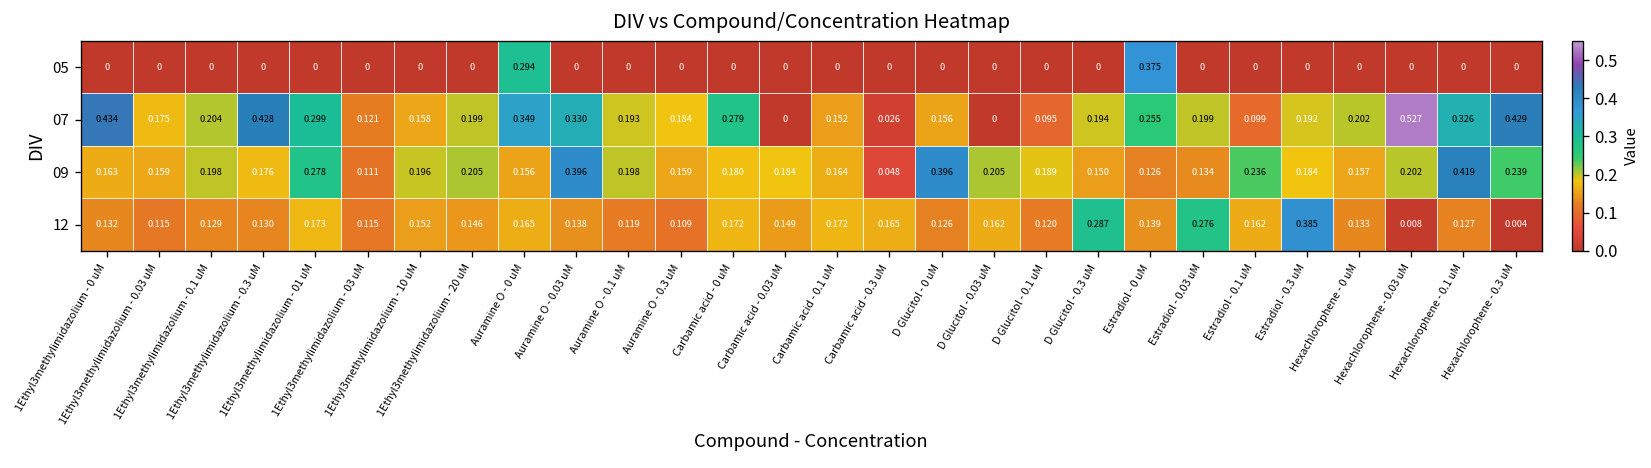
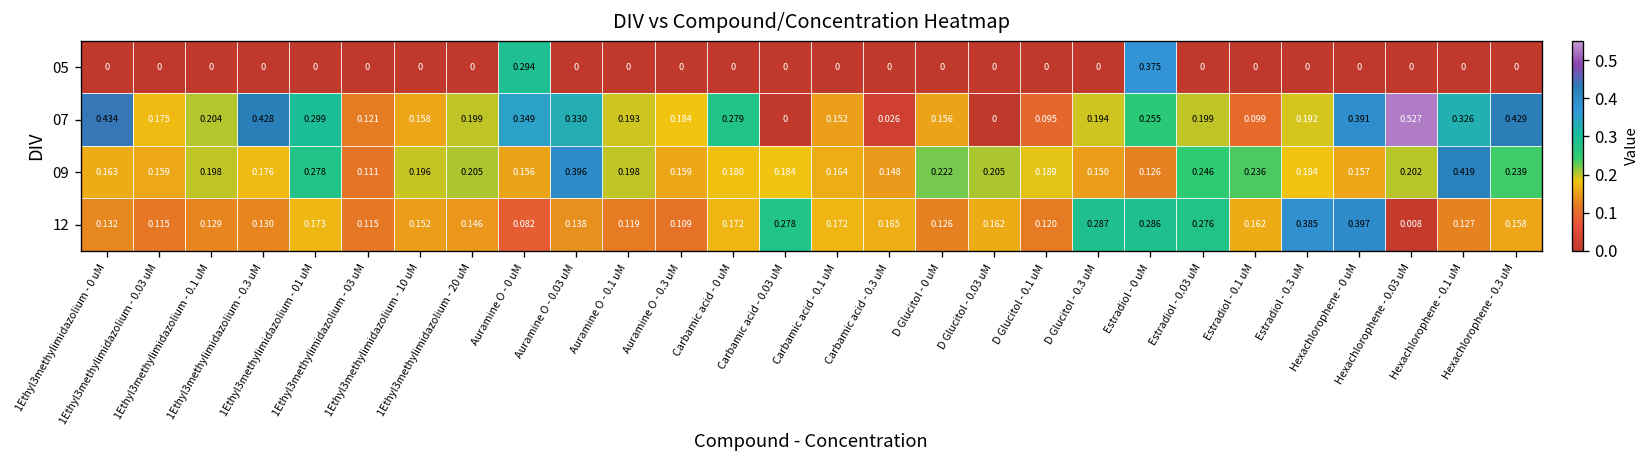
07, Hexachlorophene - 0 uM: 0.202 -> 0.391
09, Carbamic acid - 0.3 uM: 0.048 -> 0.148
09, D Glucitol - 0 uM: 0.396 -> 0.222
09, Estradiol - 0.03 uM: 0.134 -> 0.246
12, Auramine O - 0 uM: 0.165 -> 0.082
12, Carbamic acid - 0.03 uM: 0.149 -> 0.278
12, Estradiol - 0 uM: 0.139 -> 0.286
12, Hexachlorophene - 0 uM: 0.133 -> 0.397
12, Hexachlorophene - 0.3 uM: 0.004 -> 0.158
